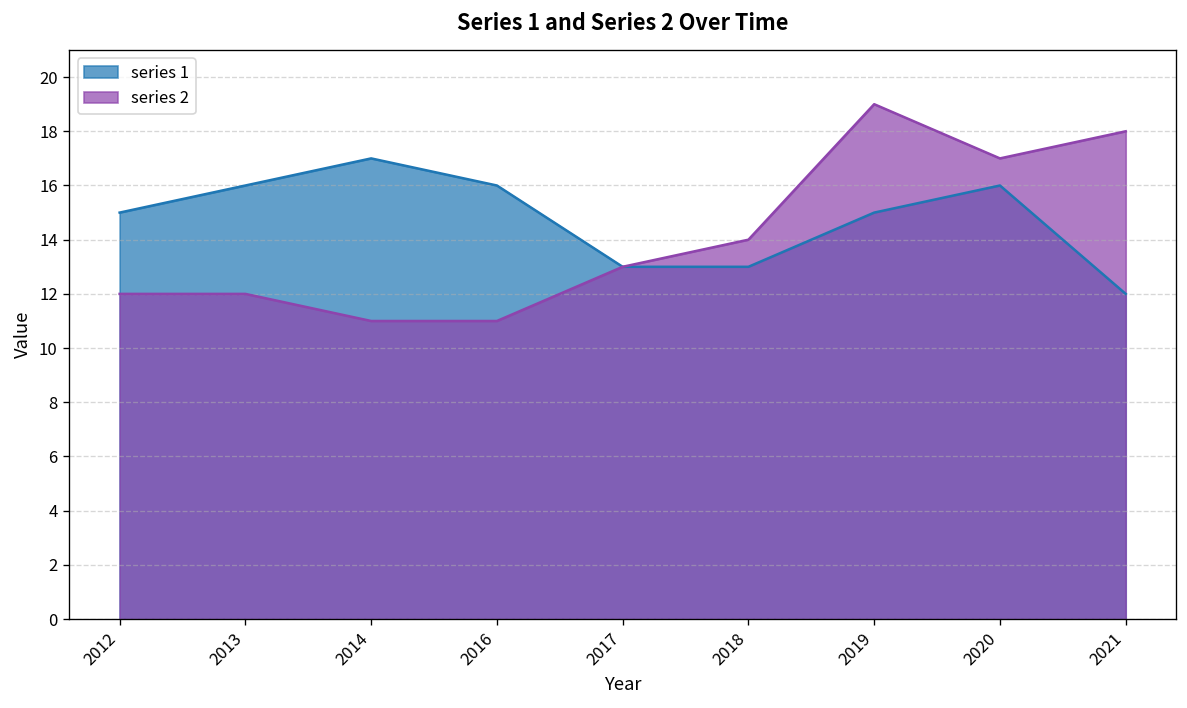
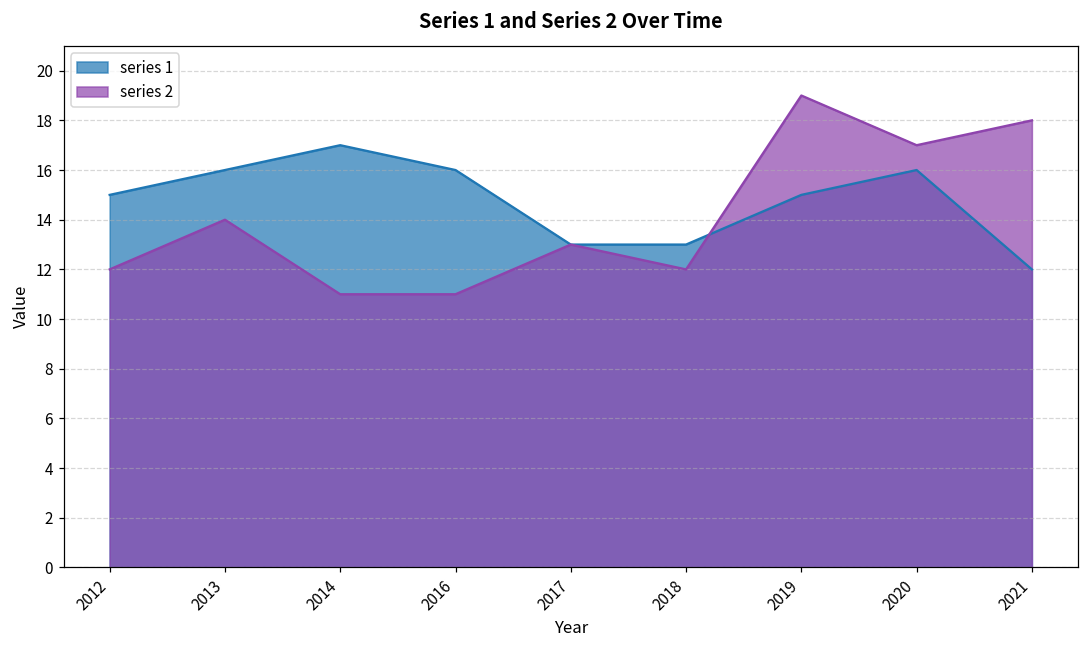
series 2, 2013: 12 -> 14
series 2, 2018: 14 -> 12
